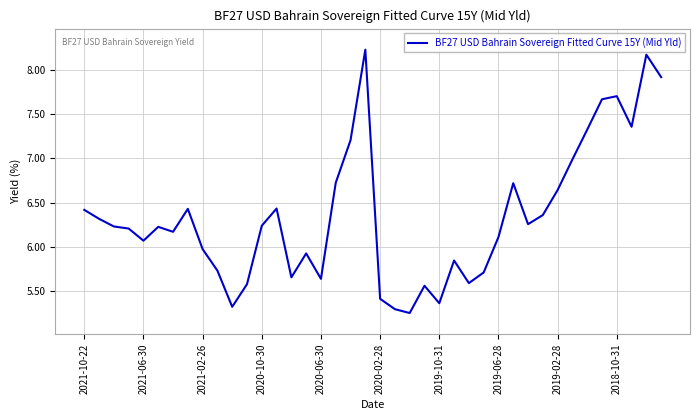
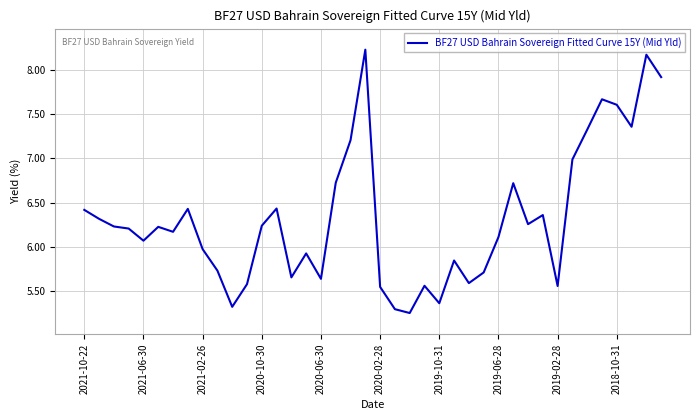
2020-02-28: 5.4 -> 5.5
2019-02-28: 6.6 -> 5.6
2018-10-31: 7.7 -> 7.6
